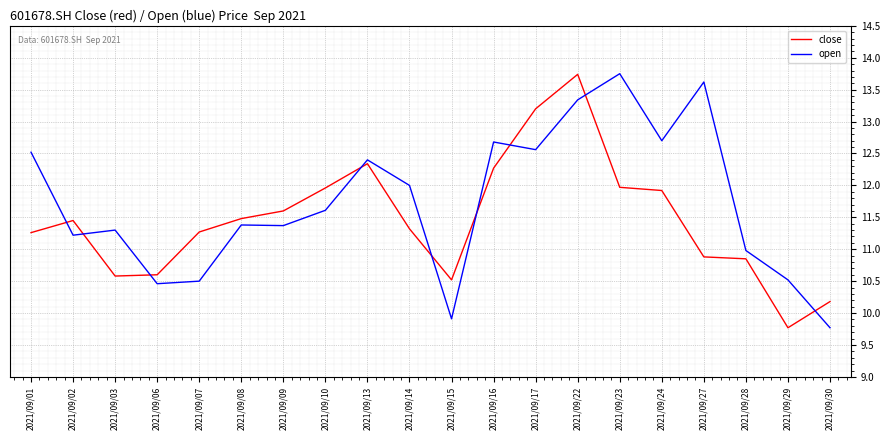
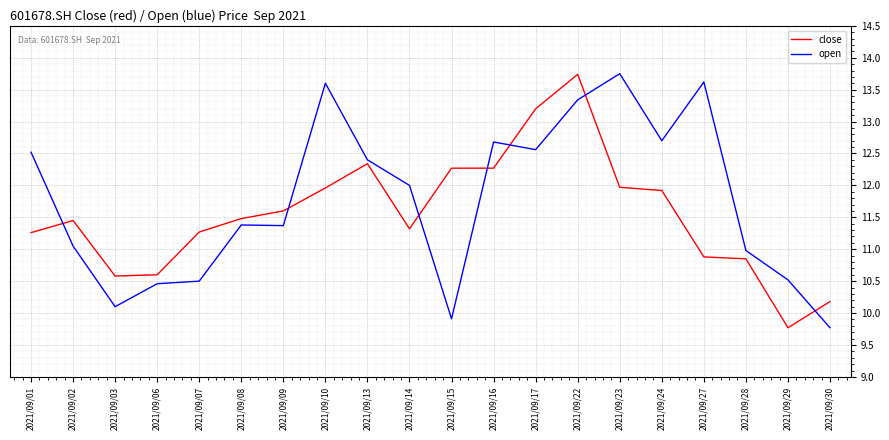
open, 2021/09/02: 11.2 -> 11.1
open, 2021/09/03: 11.3 -> 10.1
open, 2021/09/10: 11.6 -> 13.6
close, 2021/09/15: 10.5 -> 12.3
